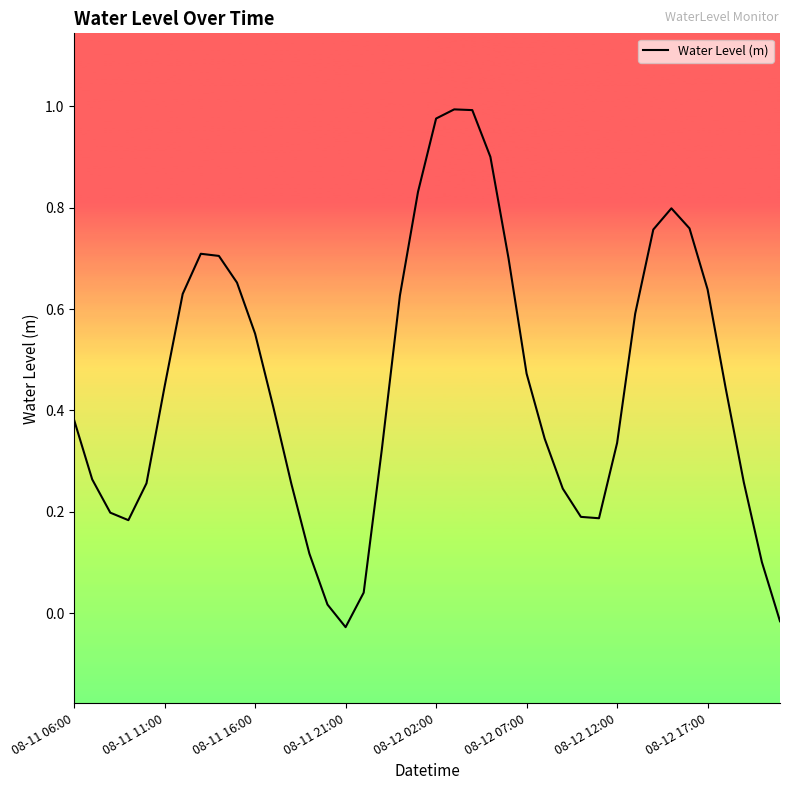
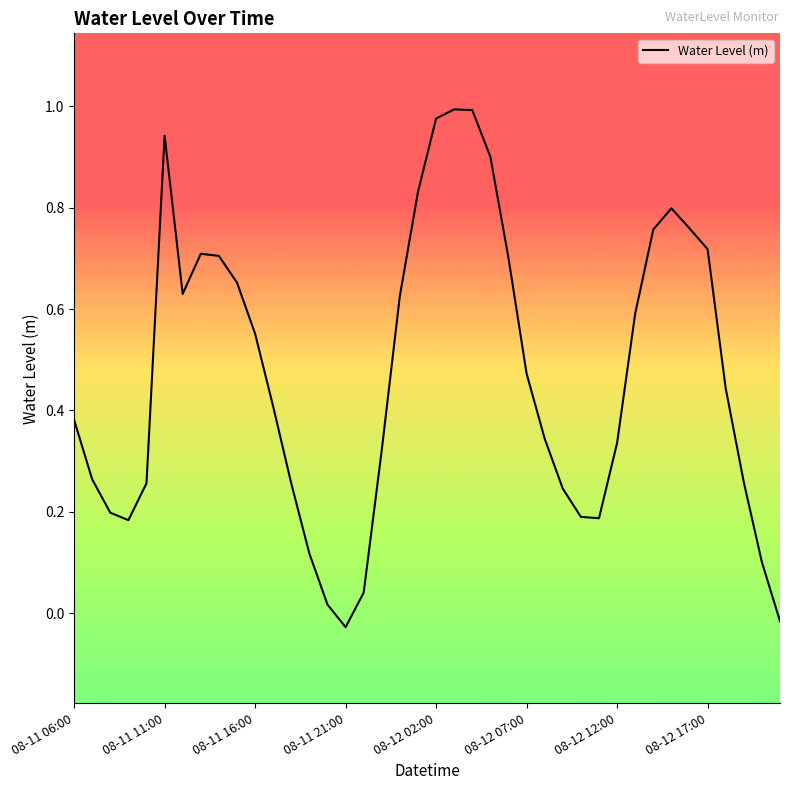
08-11 11:00: 0.45 -> 0.94
08-12 17:00: 0.64 -> 0.72
